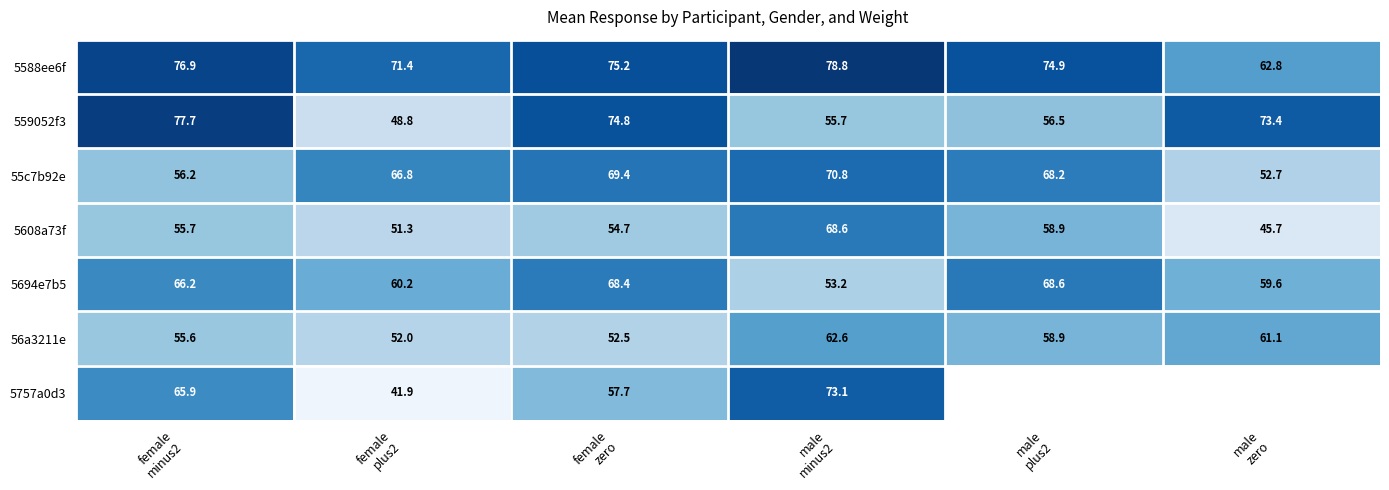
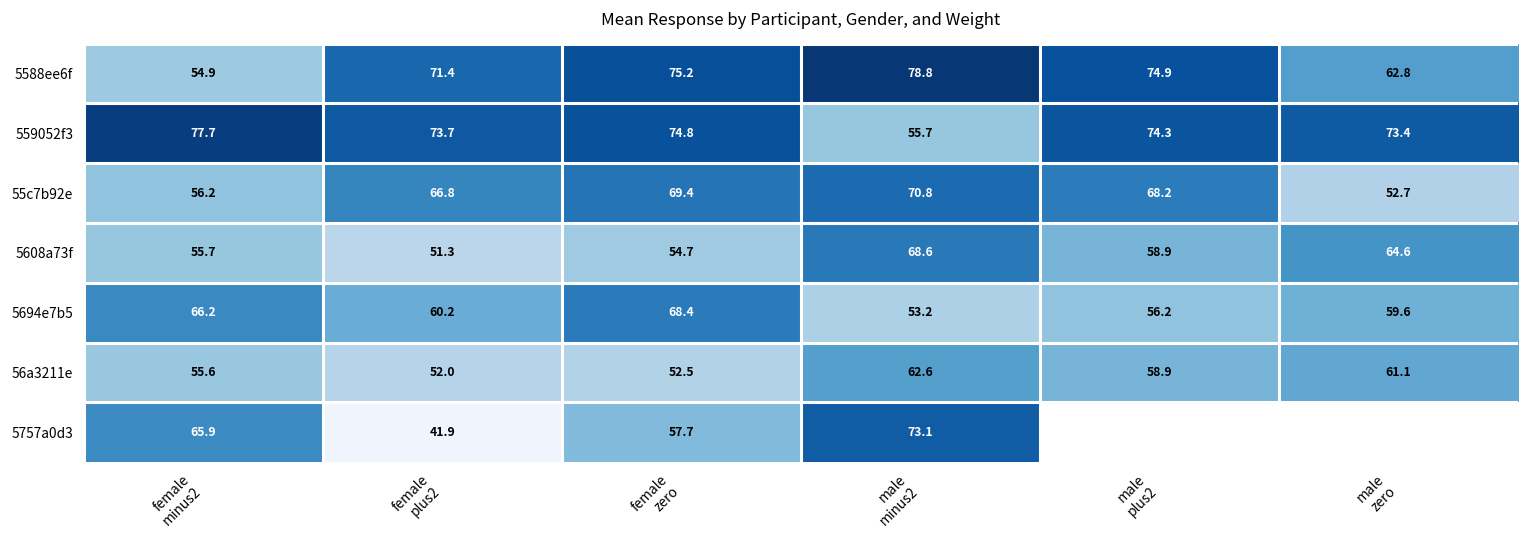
5588ee6f, female minus2: 76.9 -> 54.9
559052f3, female plus2: 48.8 -> 73.7
559052f3, male plus2: 56.5 -> 74.3
5608a73f, male zero: 45.7 -> 64.6
5694e7b5, male plus2: 68.6 -> 56.2
